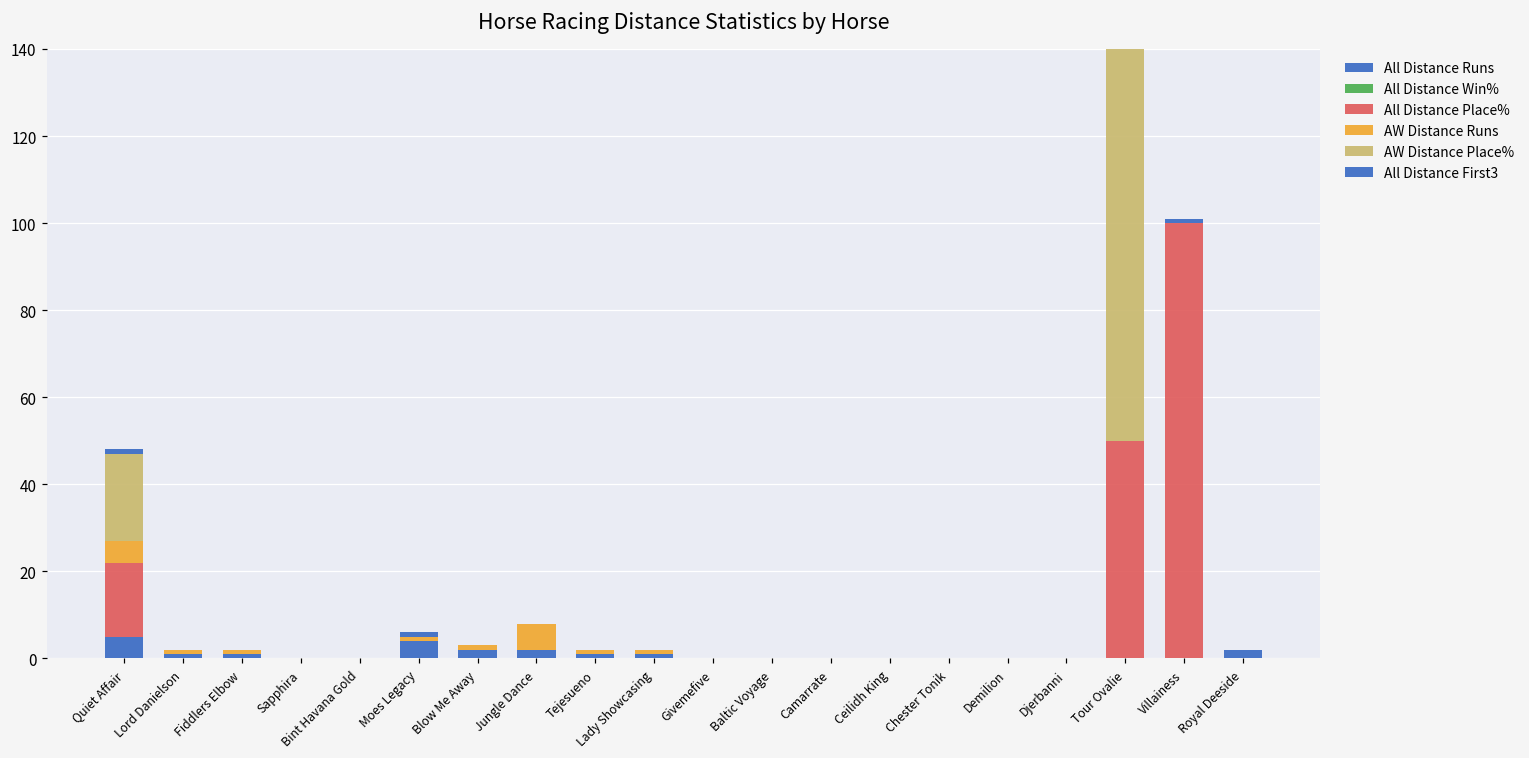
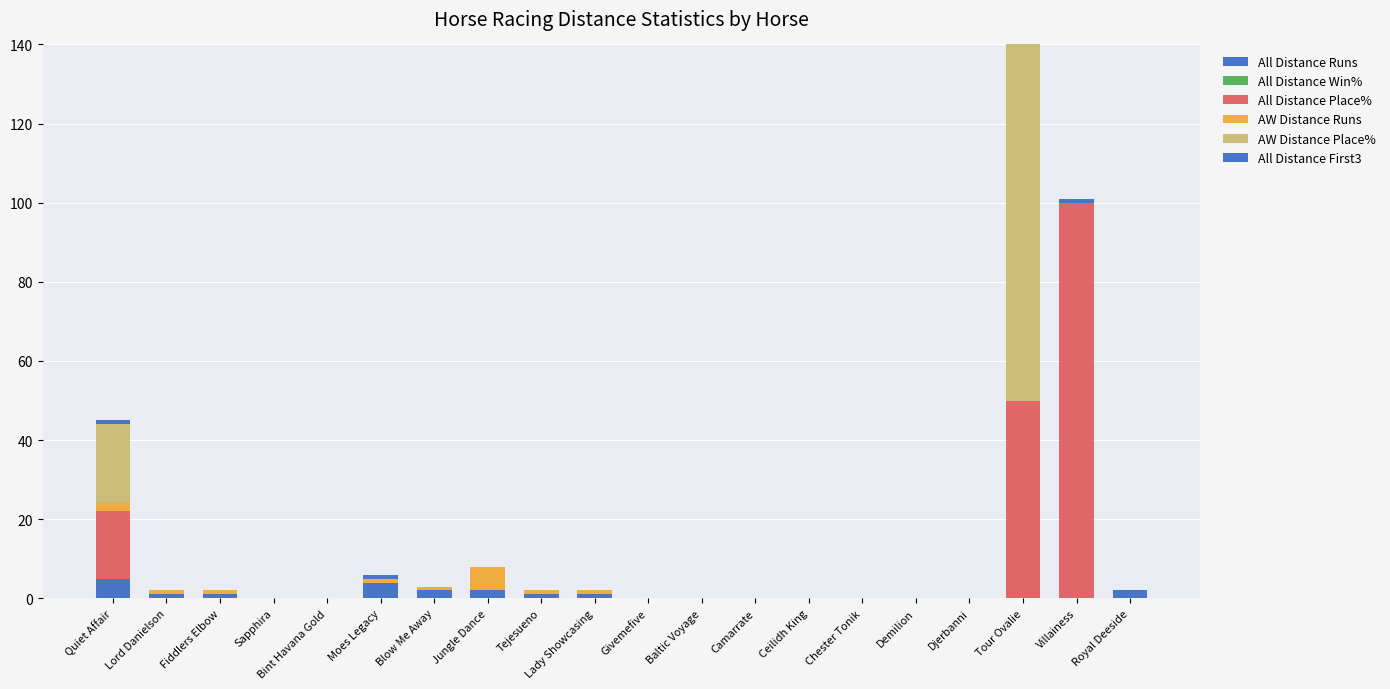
AW Distance Runs, Quiet Affair: 5 -> 2
